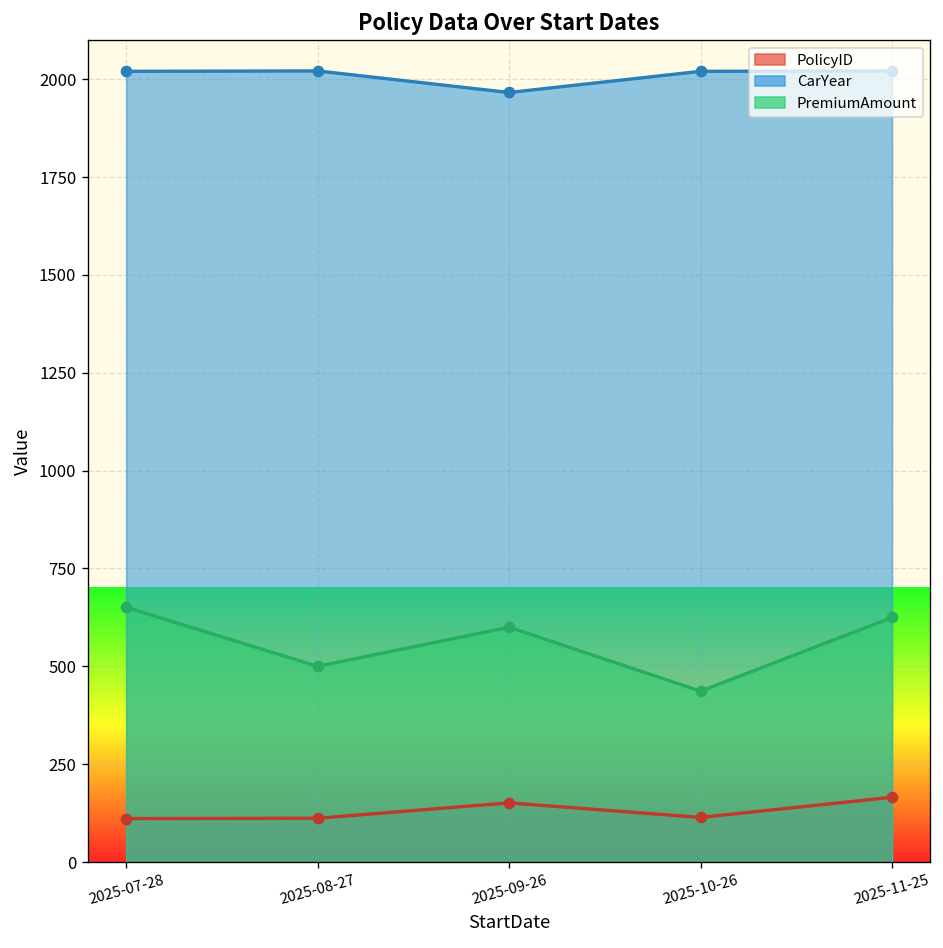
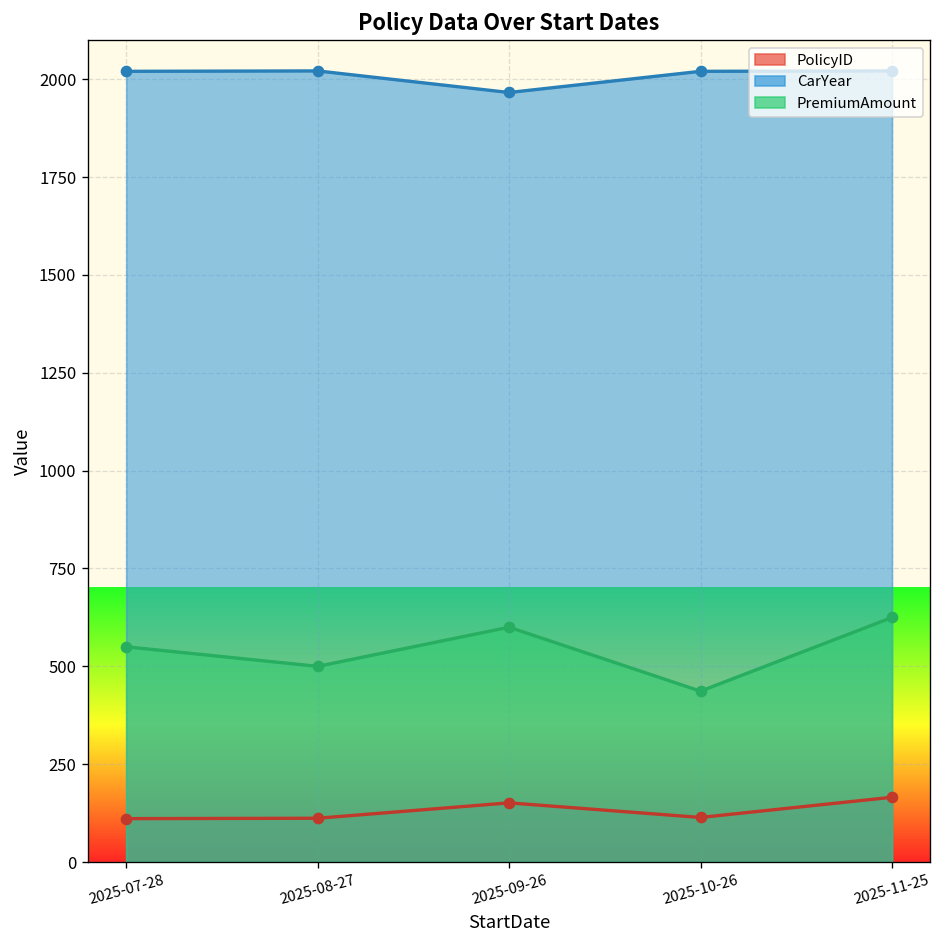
PremiumAmount, 2025-07-28: 650 -> 550
